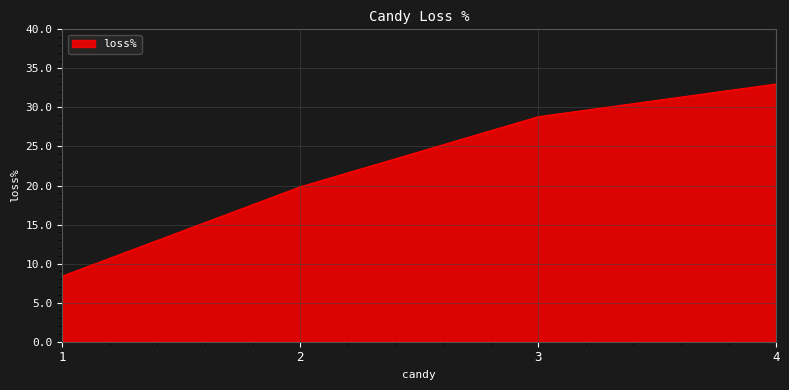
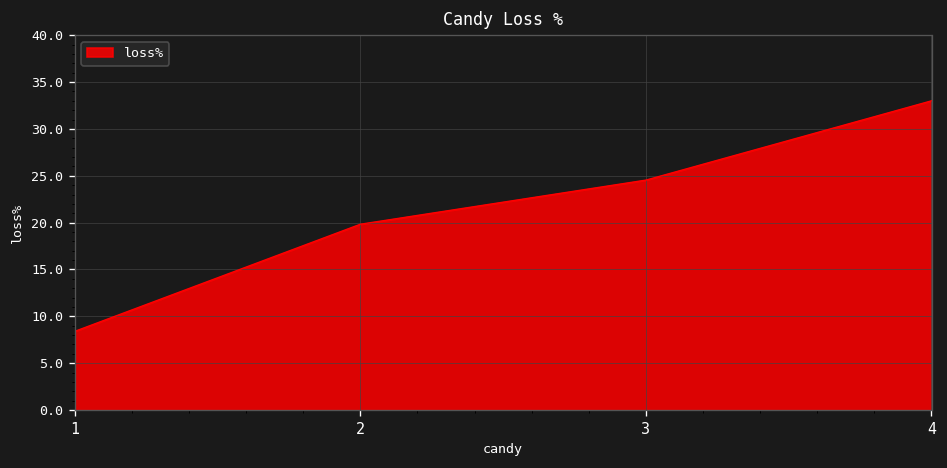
3: 29 -> 25
